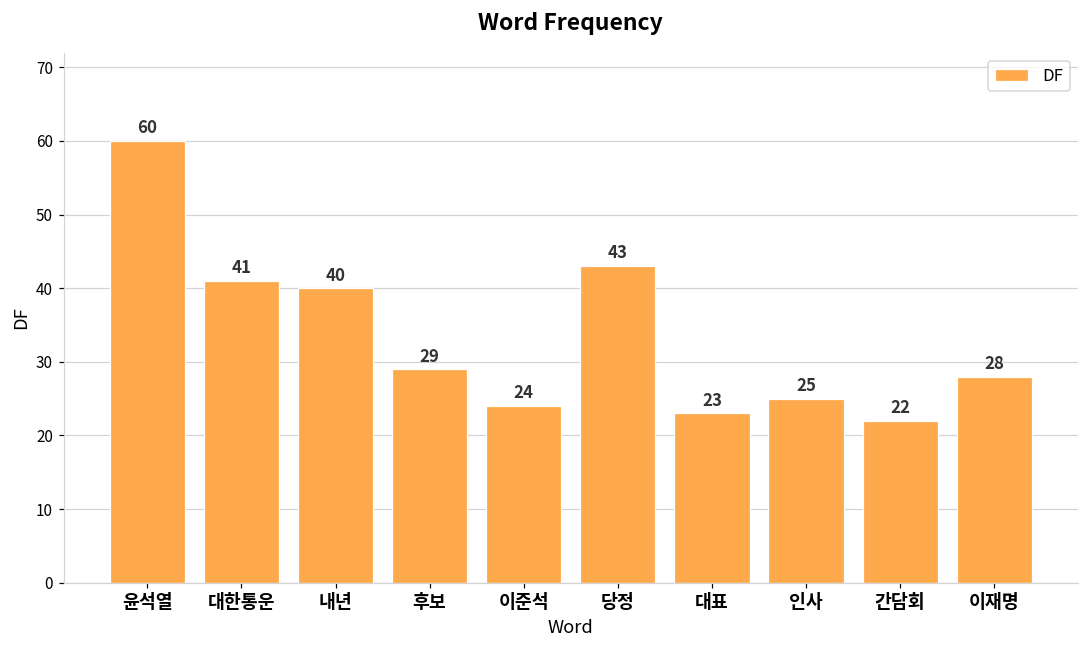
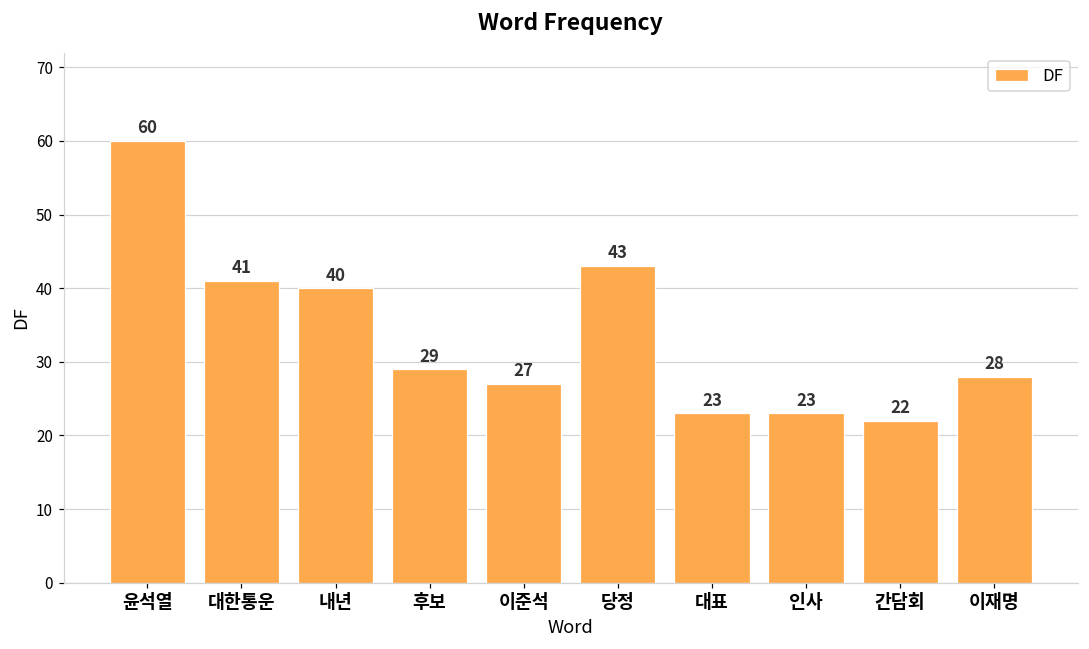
이준석: 24 -> 27
인사: 25 -> 23
